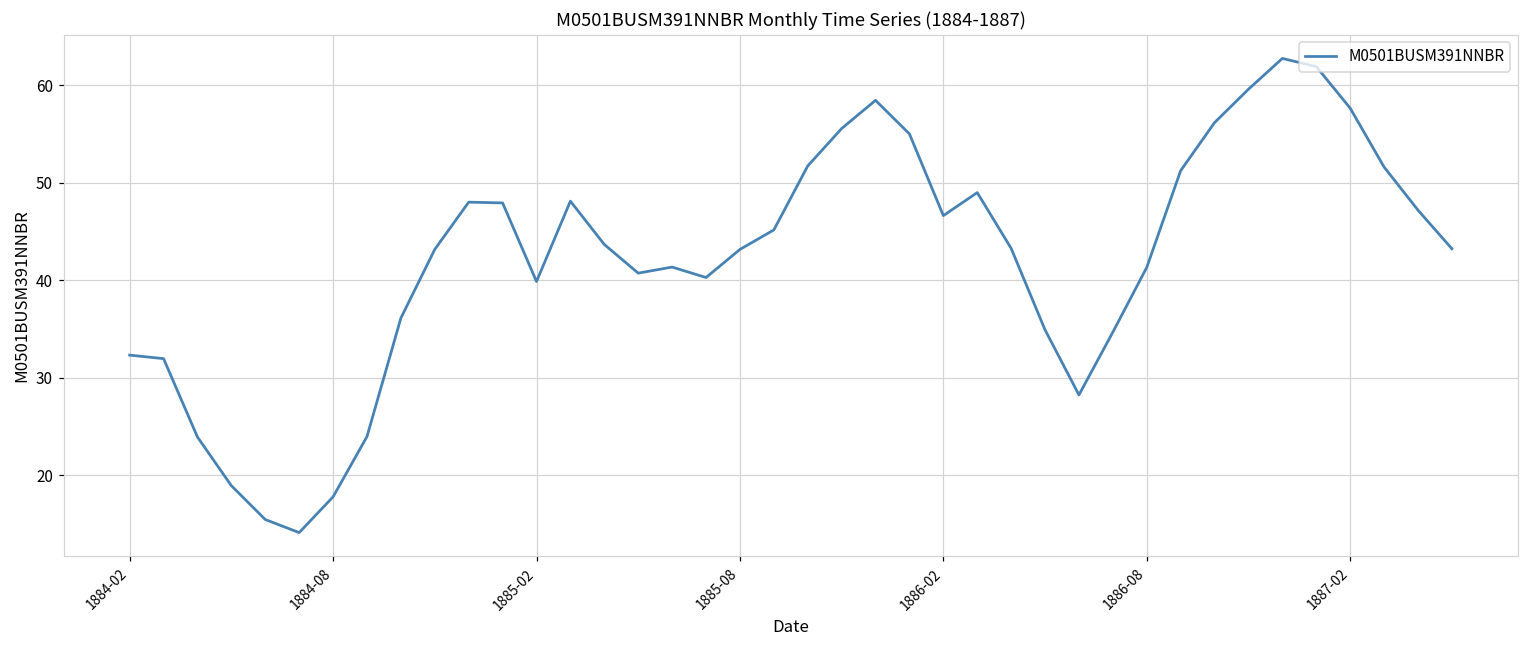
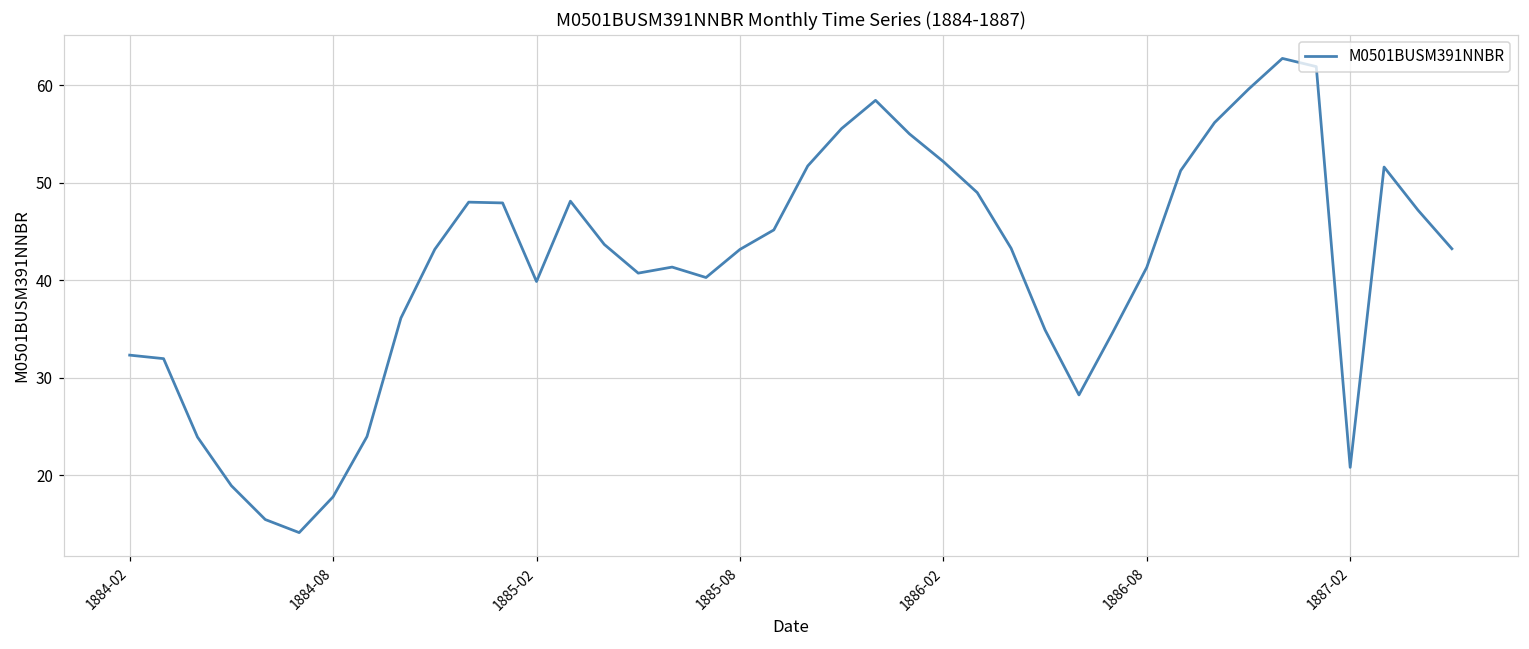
1886-02: 47 -> 52
1887-02: 58 -> 21
